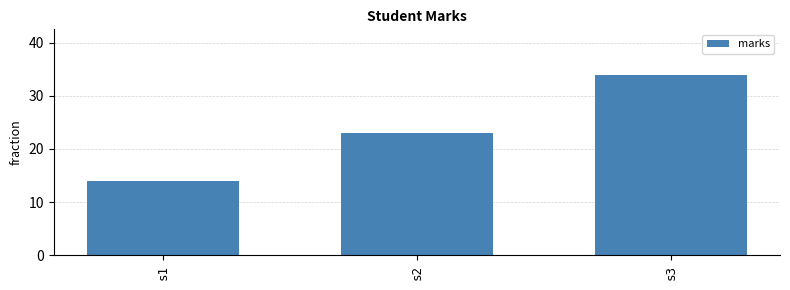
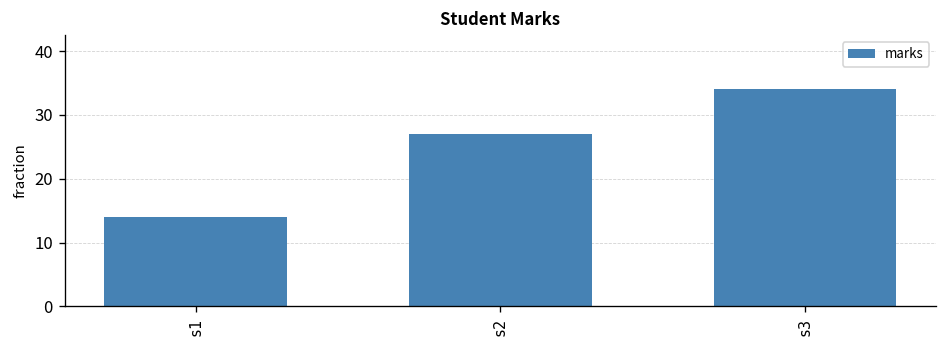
s2: 23 -> 27
